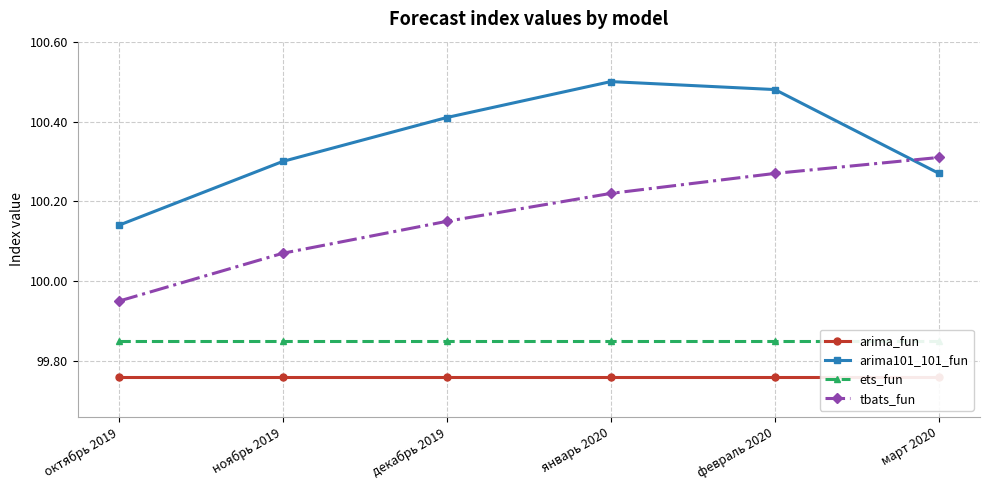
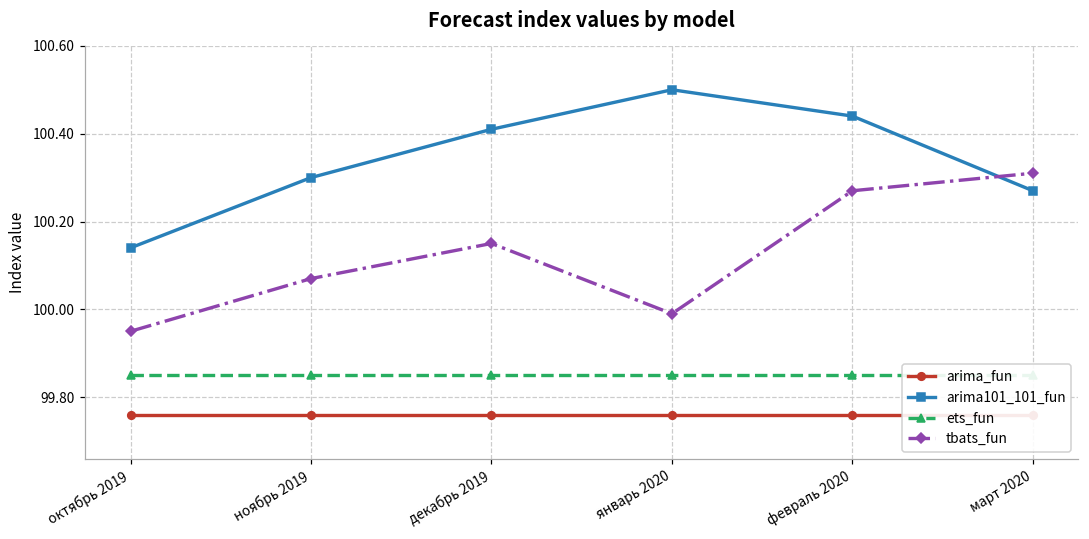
tbats_fun, январь 2020: 100.22 -> 99.99
arima101_101_fun, февраль 2020: 100.48 -> 100.44
